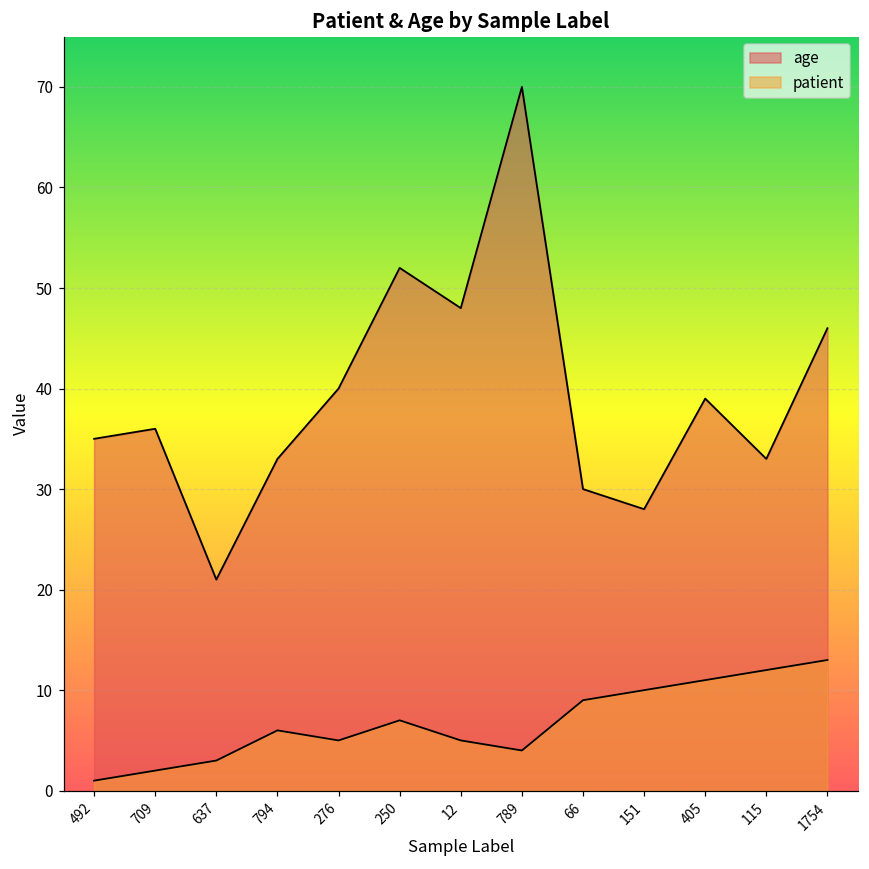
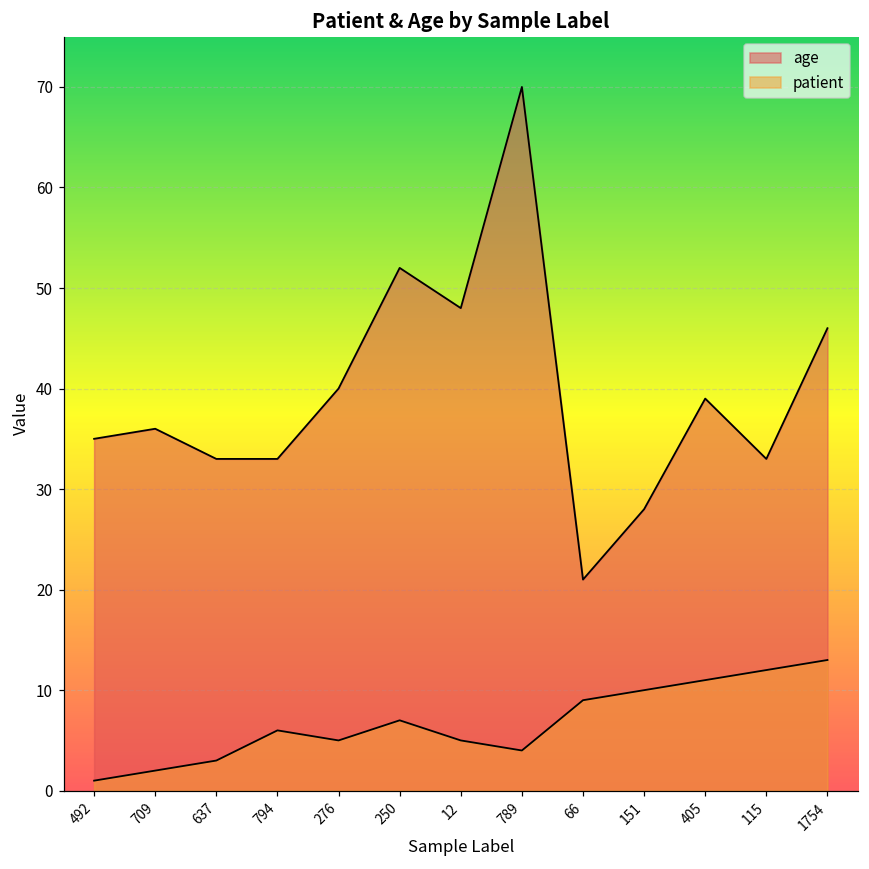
age, 637: 21 -> 33
age, 66: 30 -> 21
